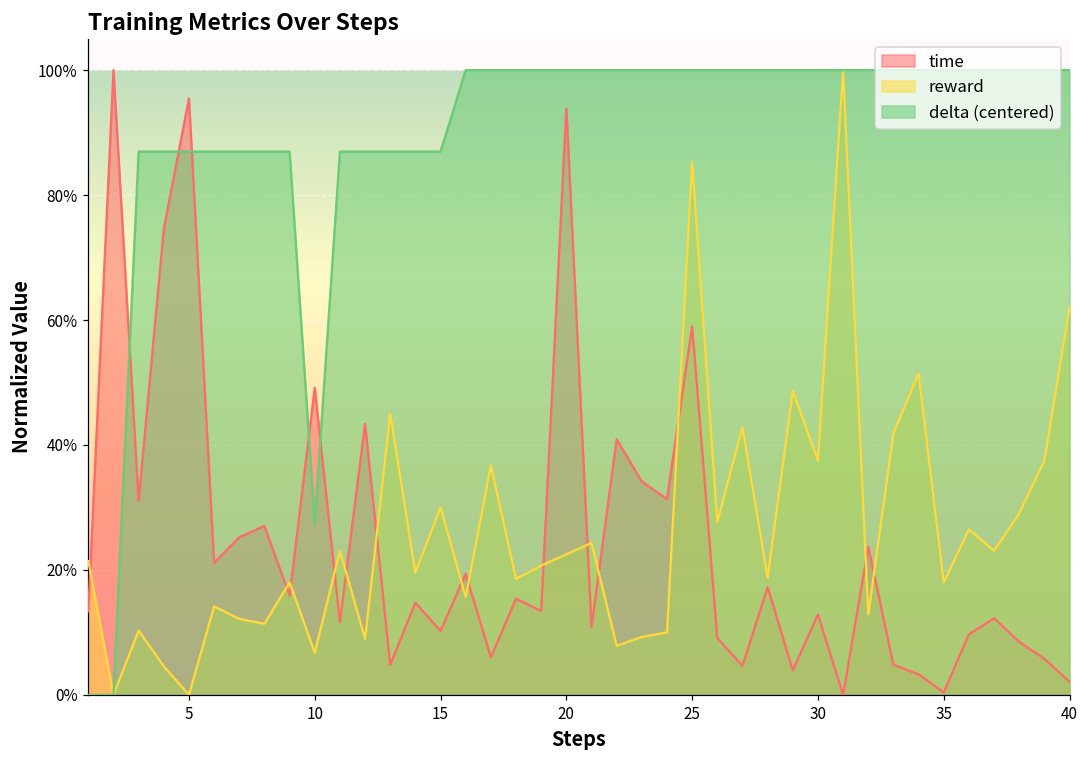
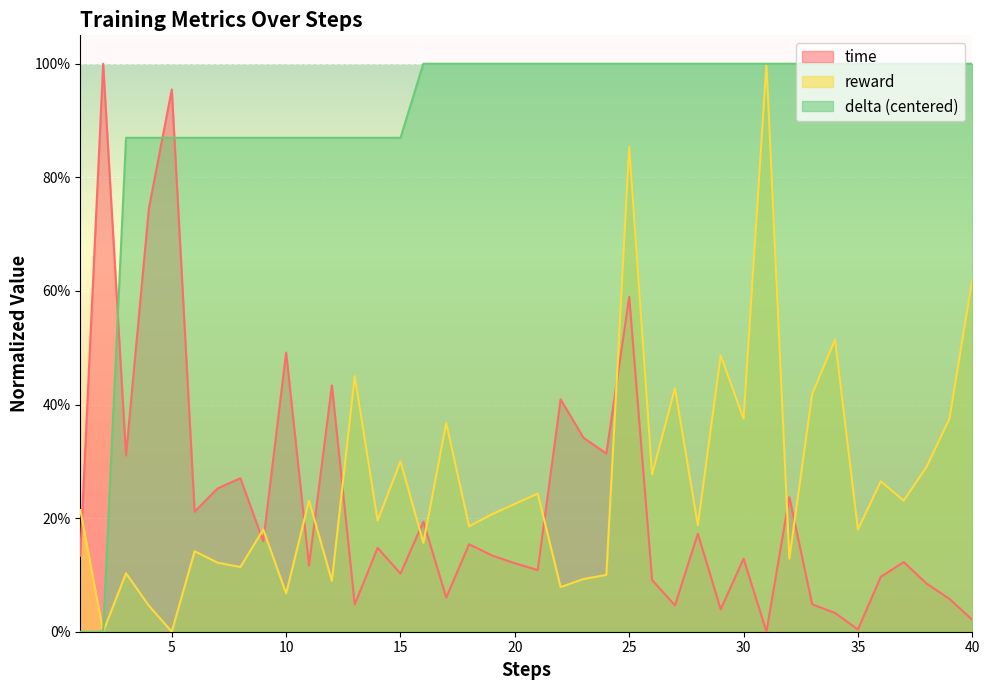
delta (centered), 10: 28% -> 87%
time, 20: 94% -> 12%
